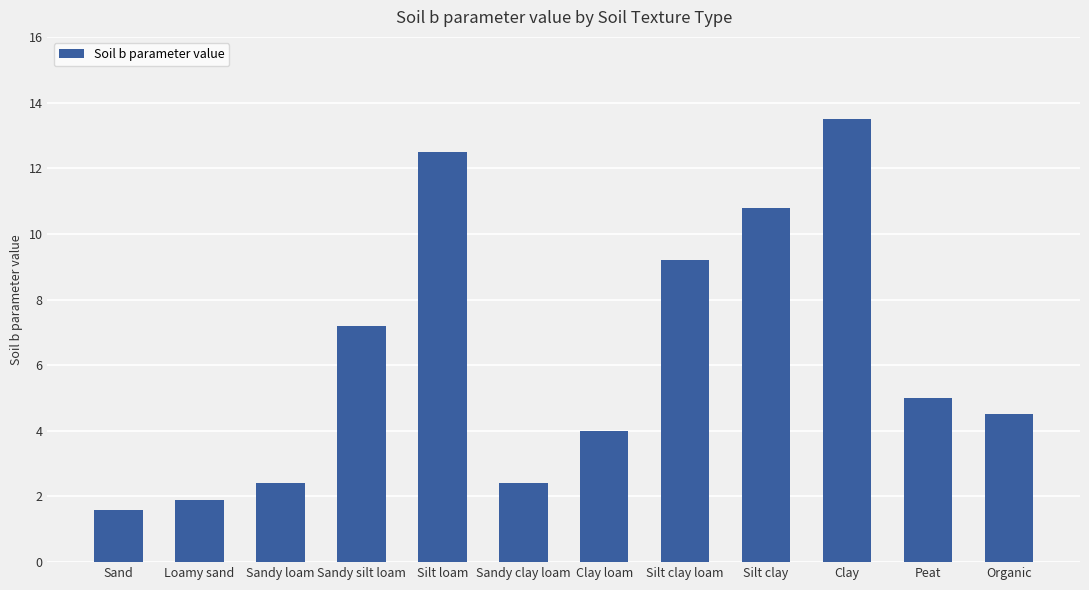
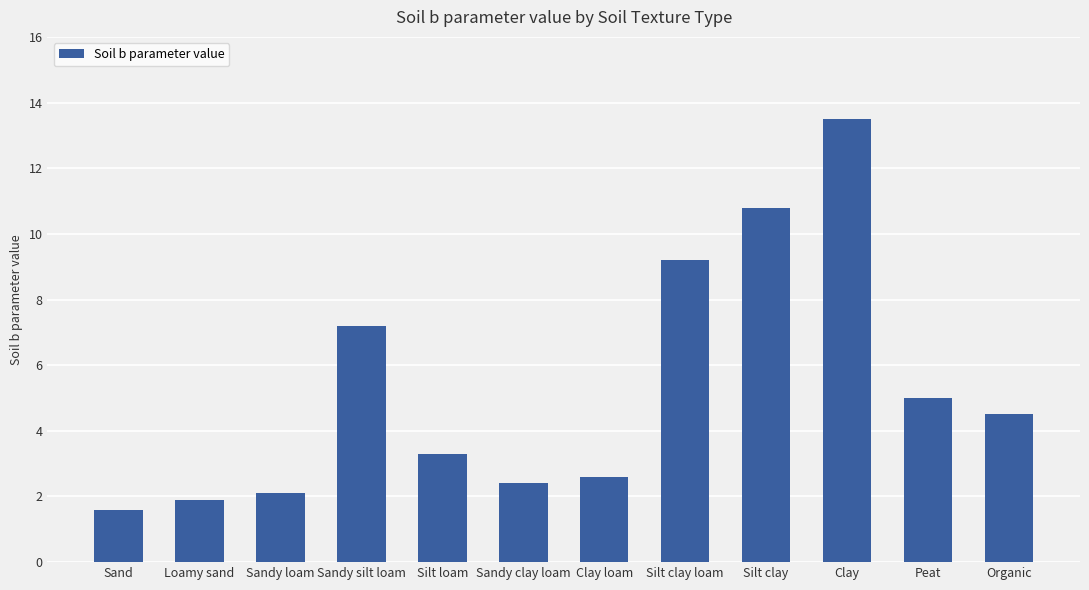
Sandy loam: 2.4 -> 2.1
Silt loam: 12.5 -> 3.3
Clay loam: 4.0 -> 2.6
